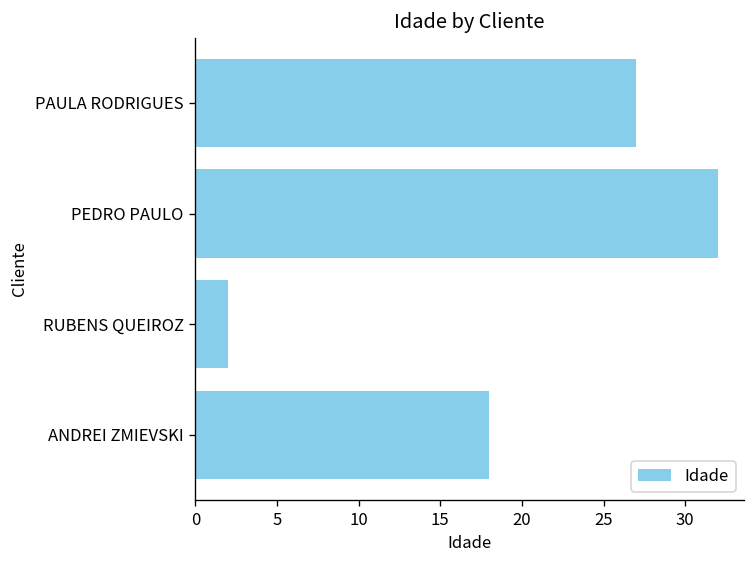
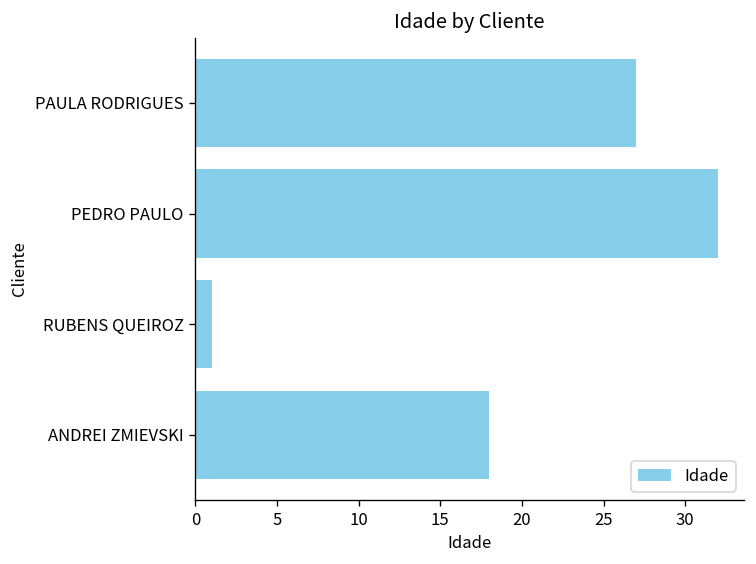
RUBENS QUEIROZ: 2 -> 1
